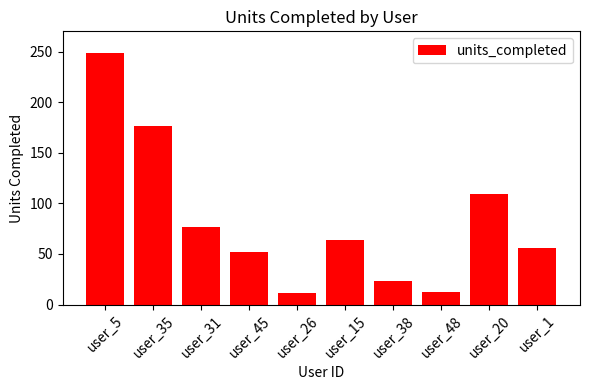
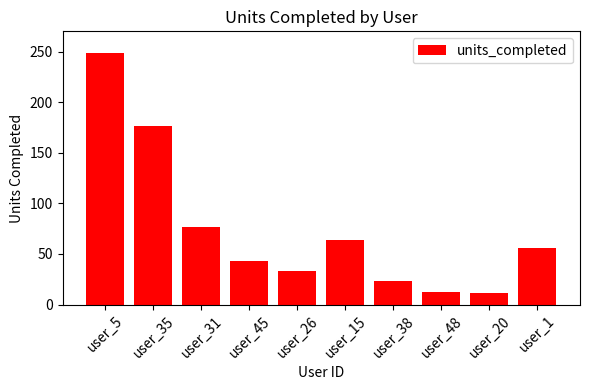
user_45: 52 -> 43
user_26: 11 -> 33
user_20: 109 -> 11
